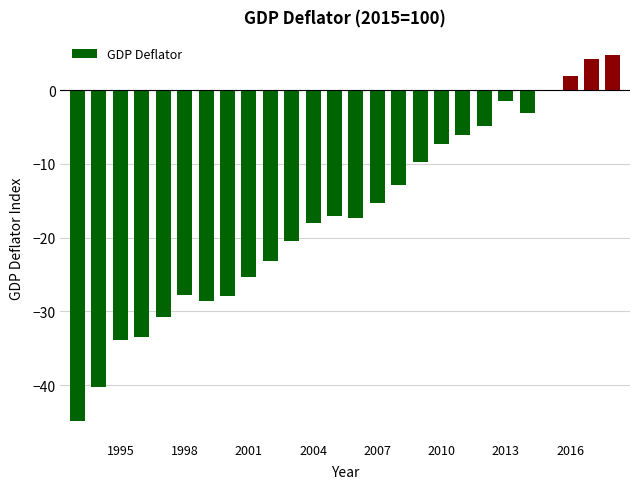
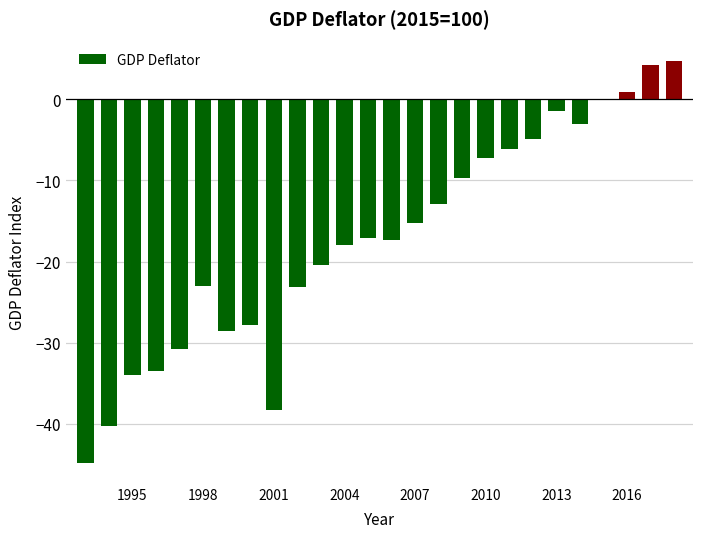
1998: -28 -> -23
2001: -25 -> -38
2016: 2 -> 1
